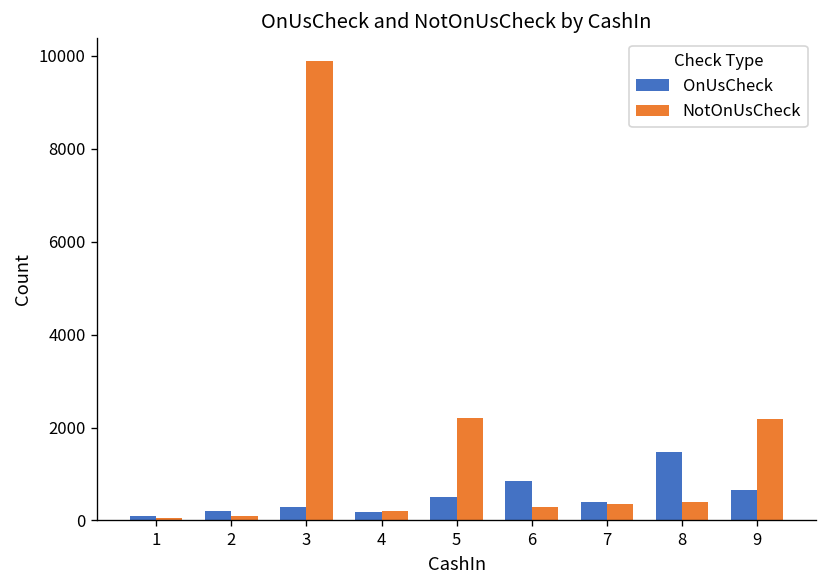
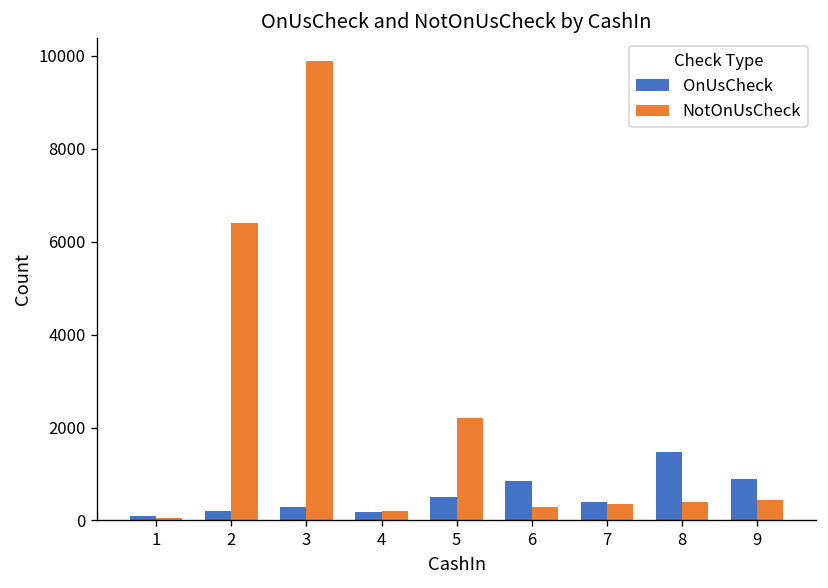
NotOnUsCheck, 2: 100 -> 6400
OnUsCheck, 9: 700 -> 900
NotOnUsCheck, 9: 2200 -> 500
